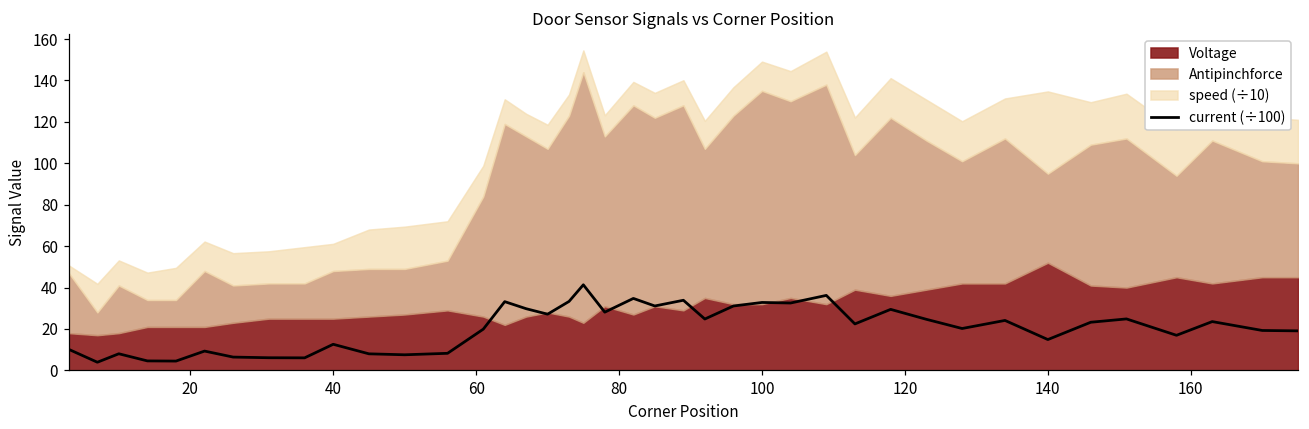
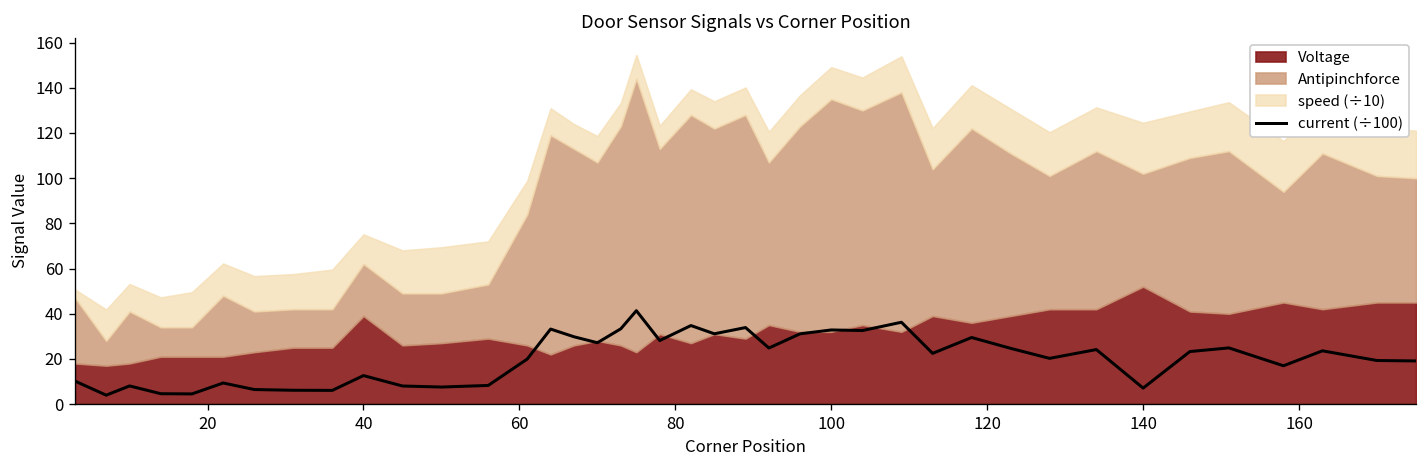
Voltage, 40: 25 -> 39
current (÷100), 140: 15 -> 7
Antipinchforce, 140: 43 -> 50
speed (÷10), 140: 40 -> 23
